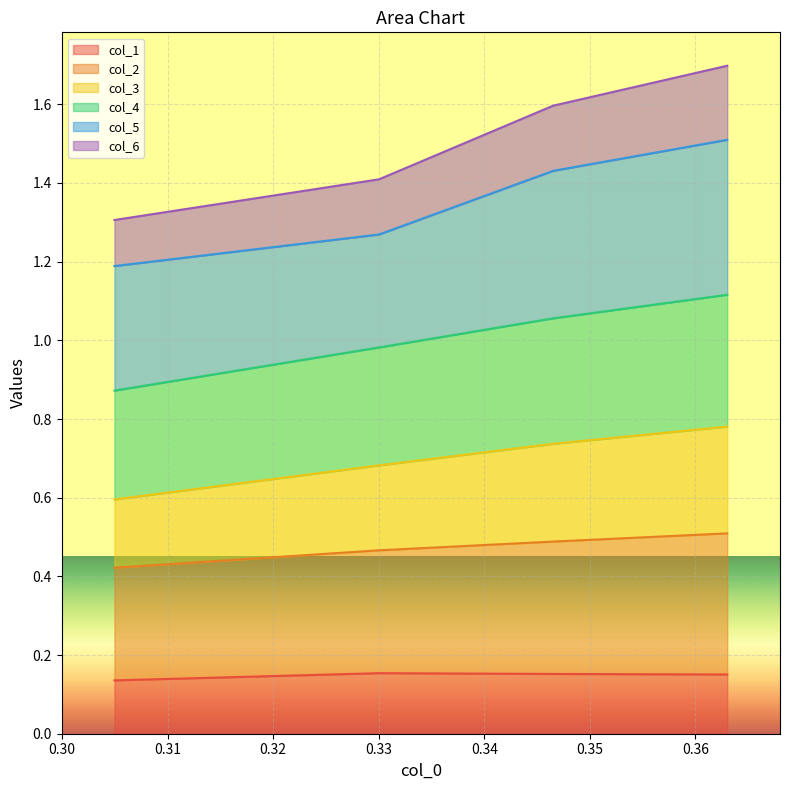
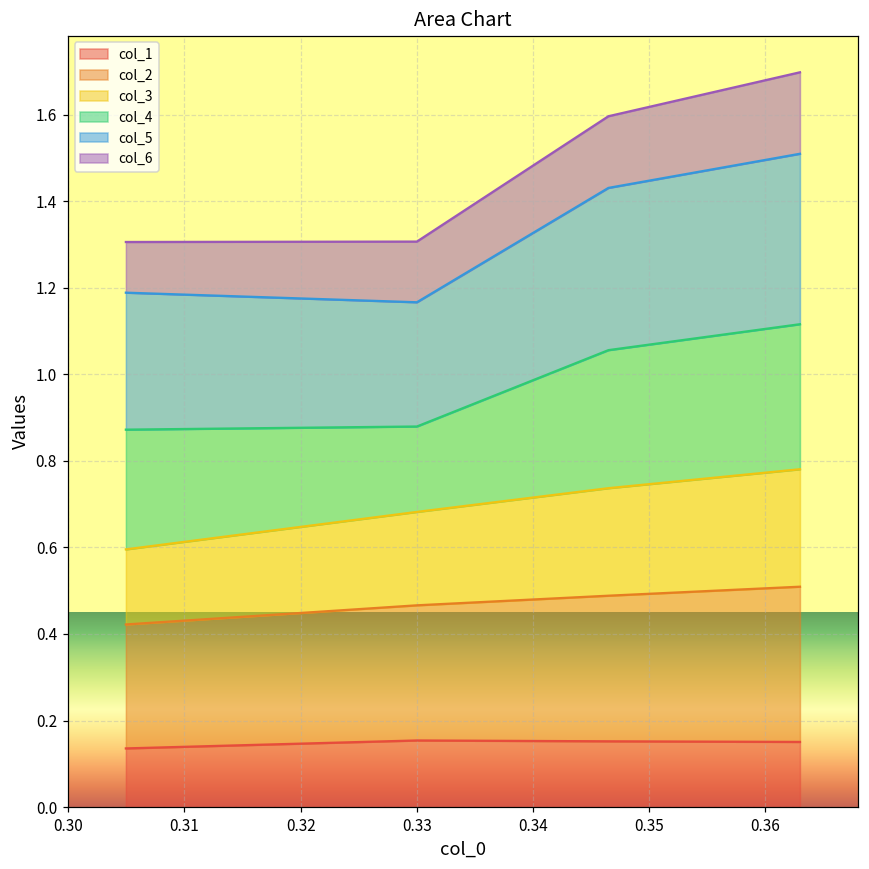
col_4, 0.33: 0.30 -> 0.20
